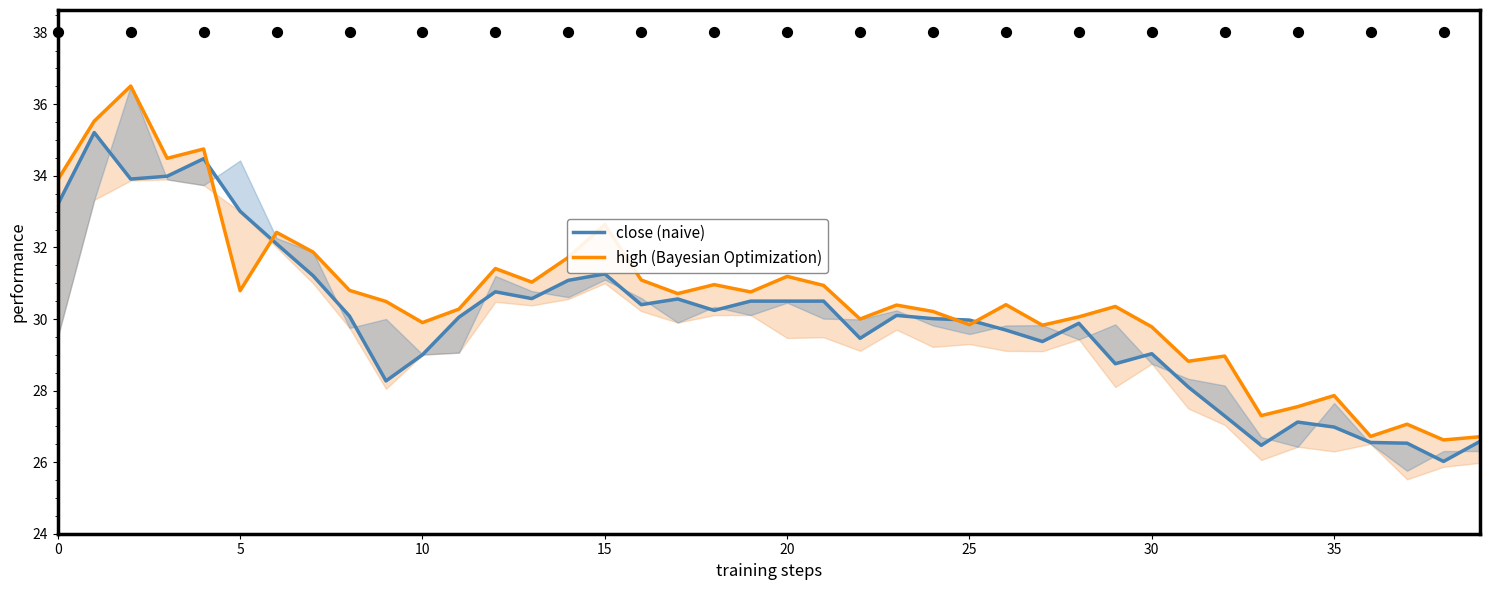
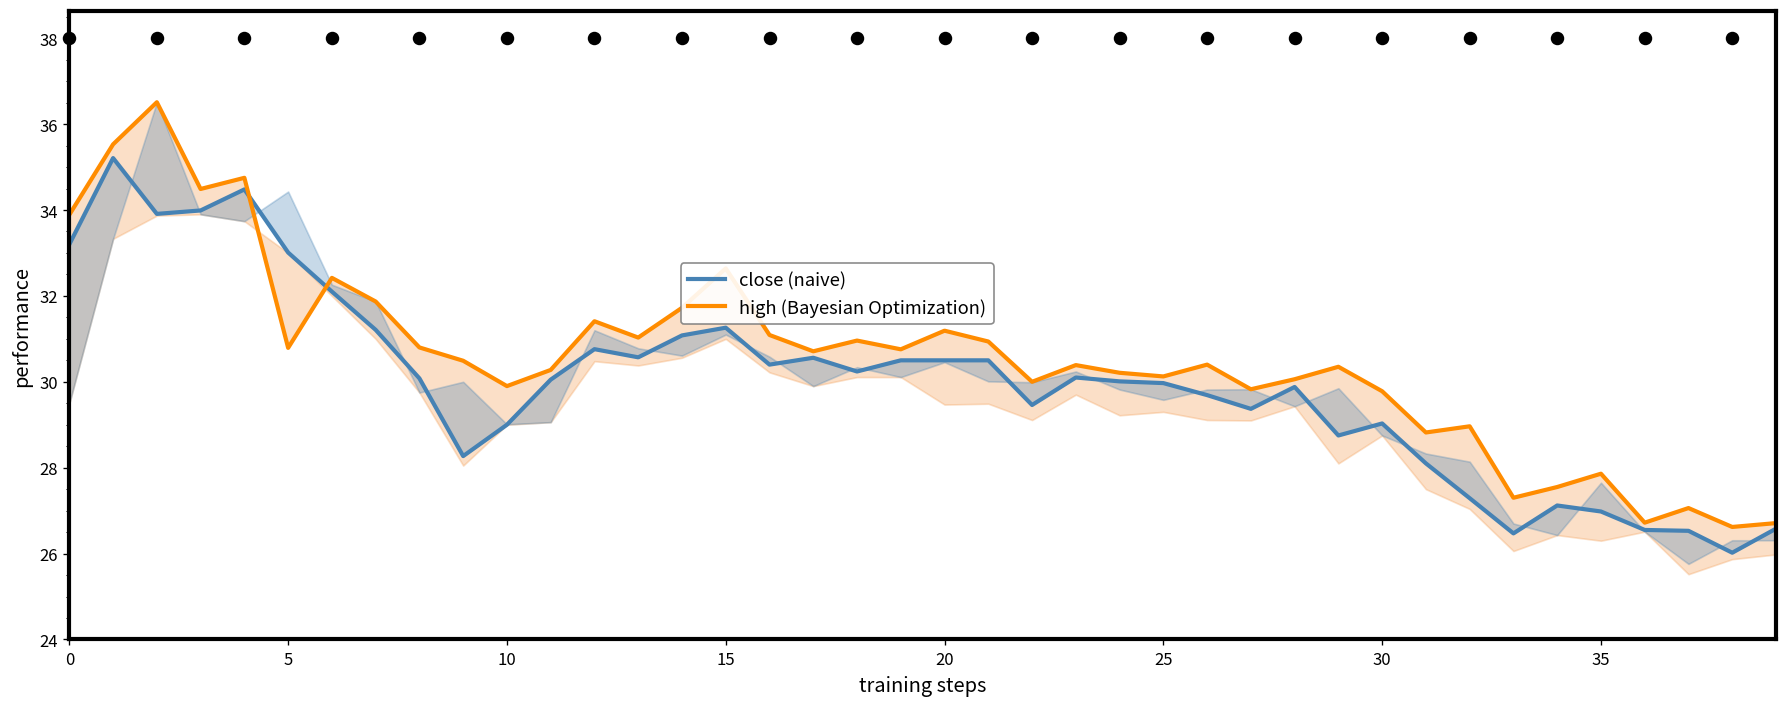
high (Bayesian Optimization), 25: 29.8 -> 30.1
